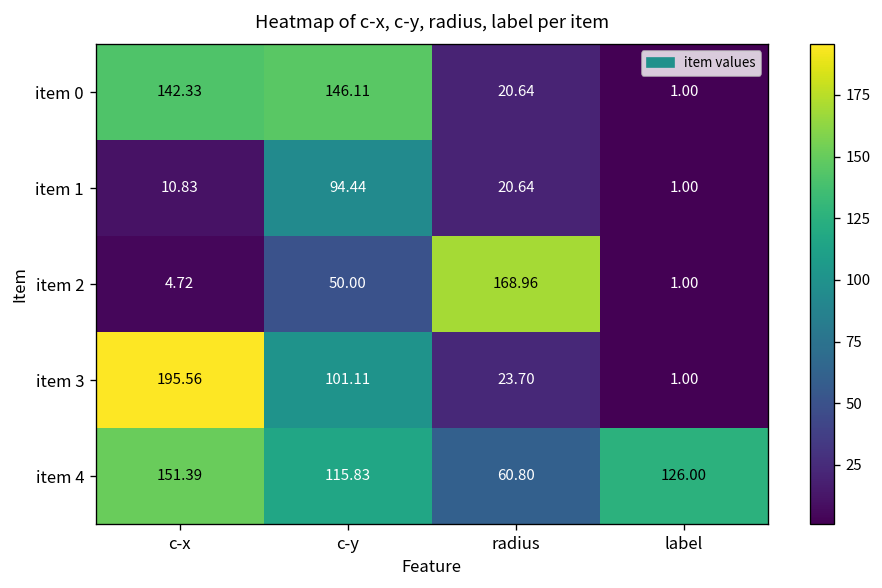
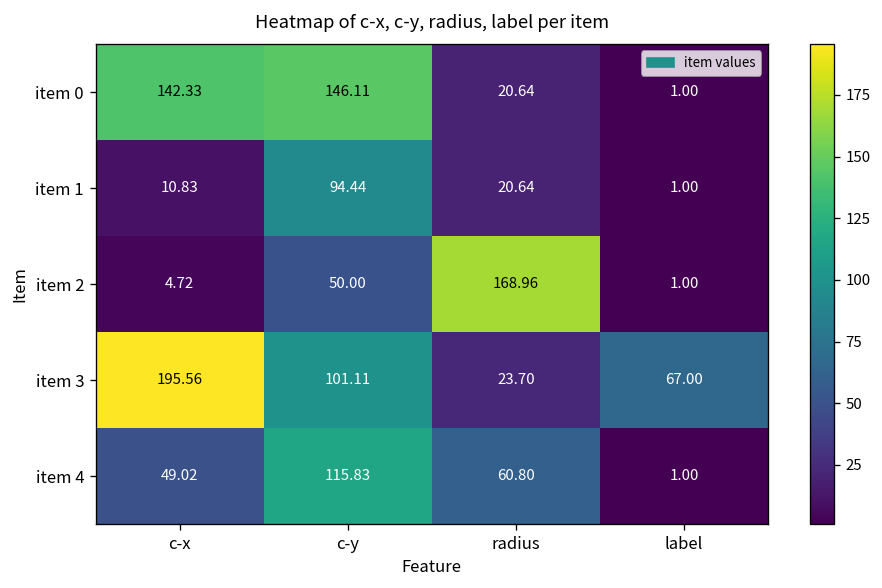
item 3, label: 1.00 -> 67.00
item 4, c-x: 151.39 -> 49.02
item 4, label: 126.00 -> 1.00
